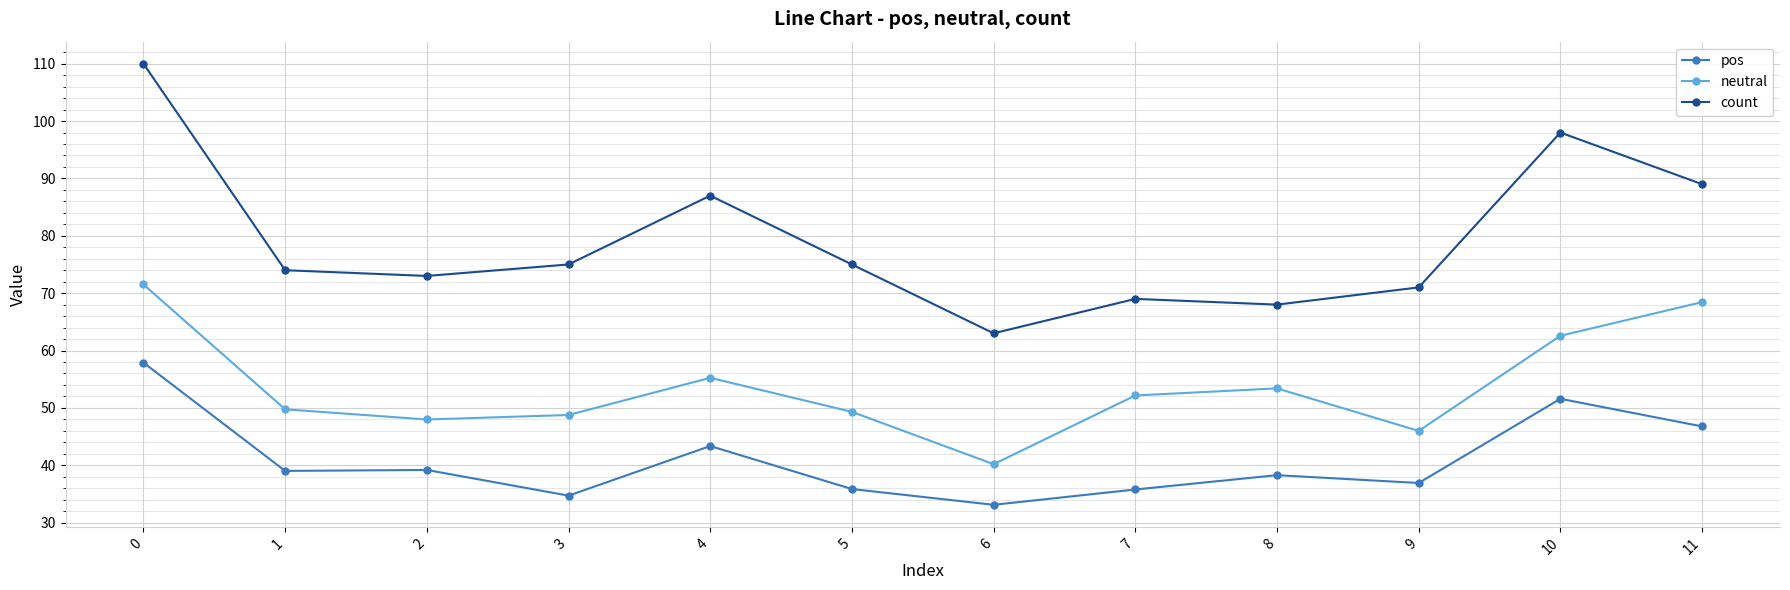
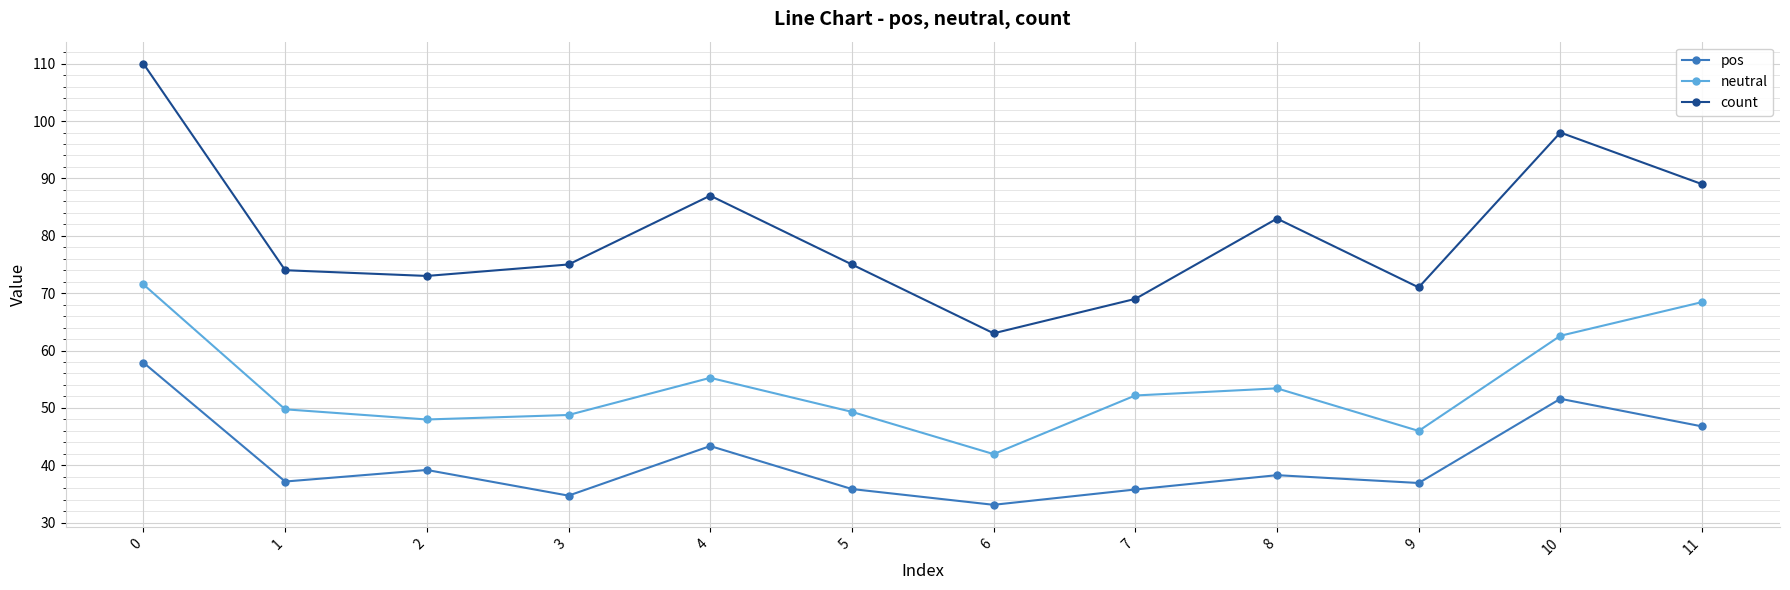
pos, 1: 39 -> 37
neutral, 6: 40 -> 42
count, 8: 68 -> 83
